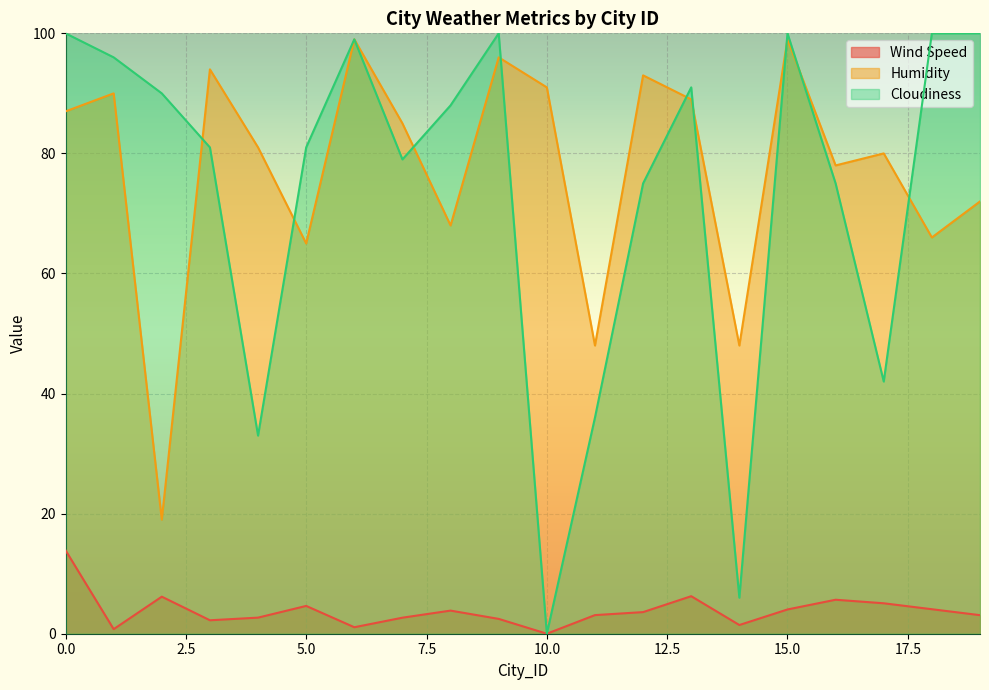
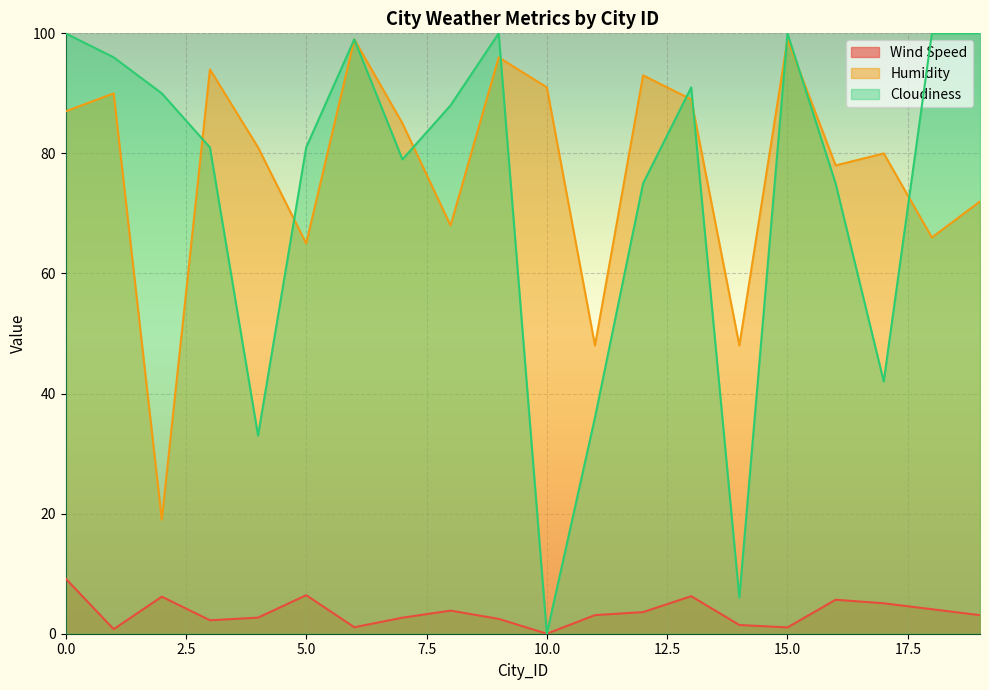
Wind Speed, 0.0: 14 -> 9
Wind Speed, 5.0: 5 -> 6
Wind Speed, 15.0: 4 -> 1
